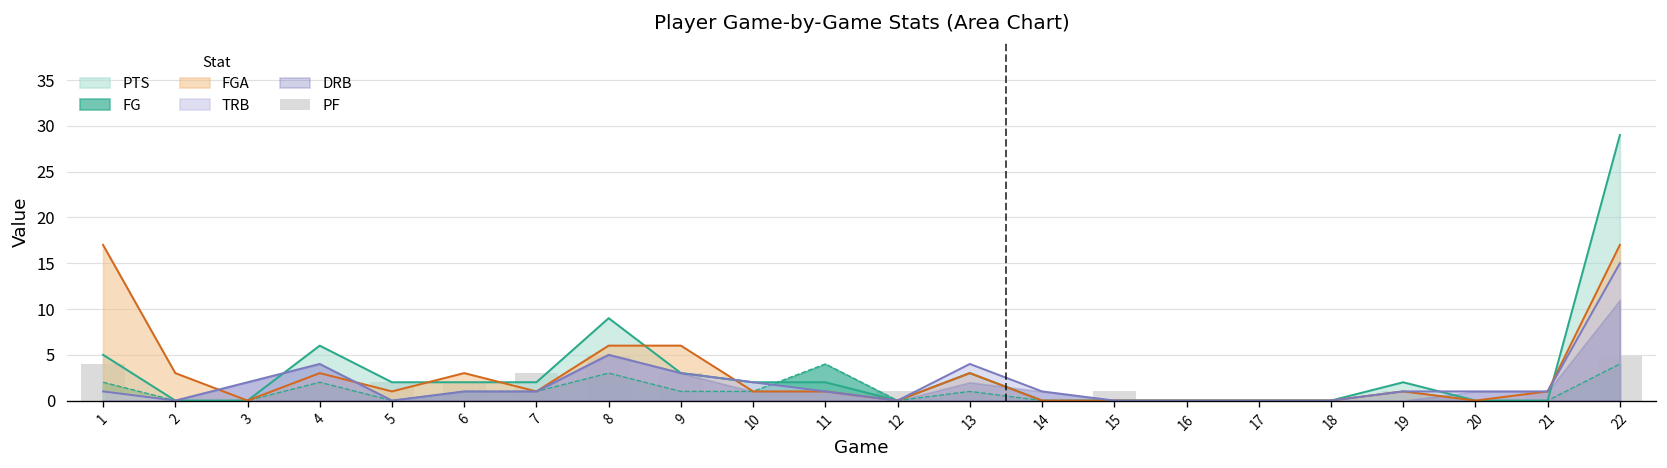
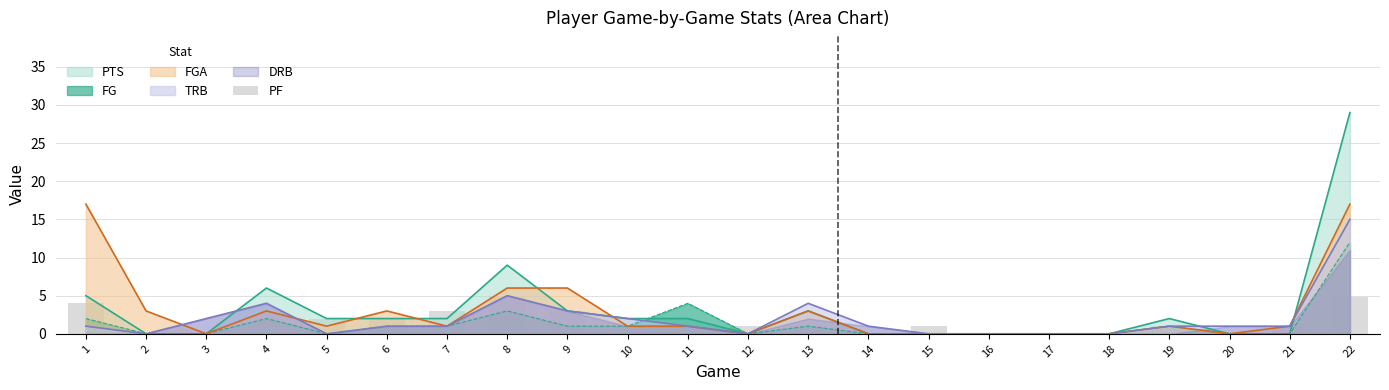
FG, 22: 4 -> 12
